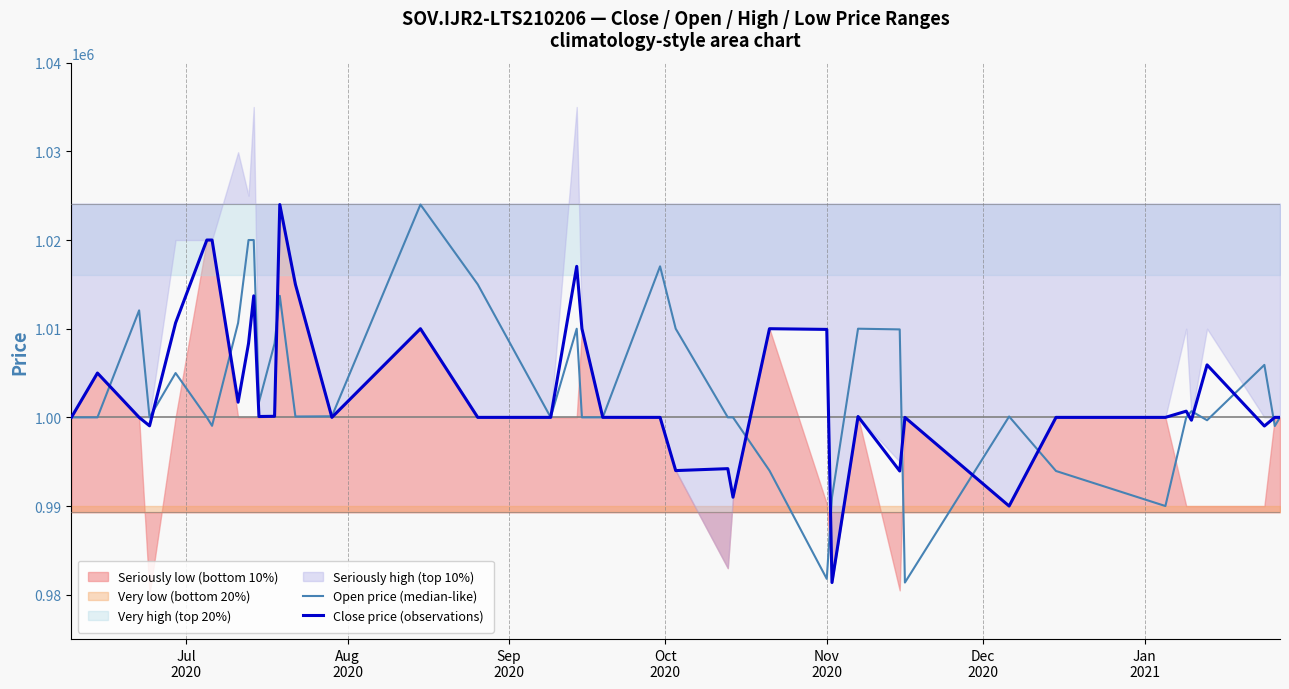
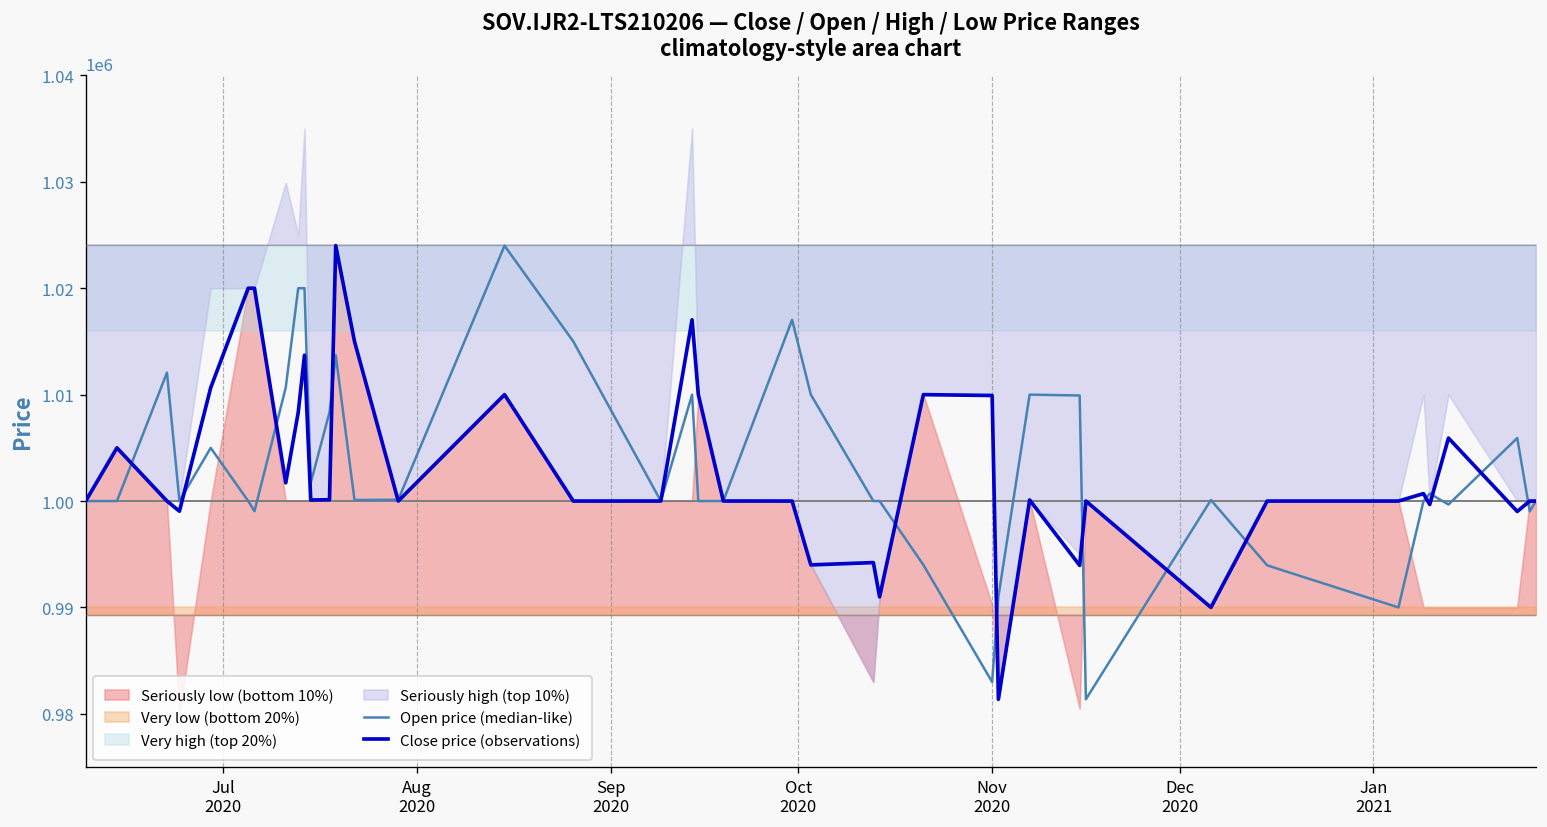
Open price (median-like), Nov 2020: 982000 -> 983000
